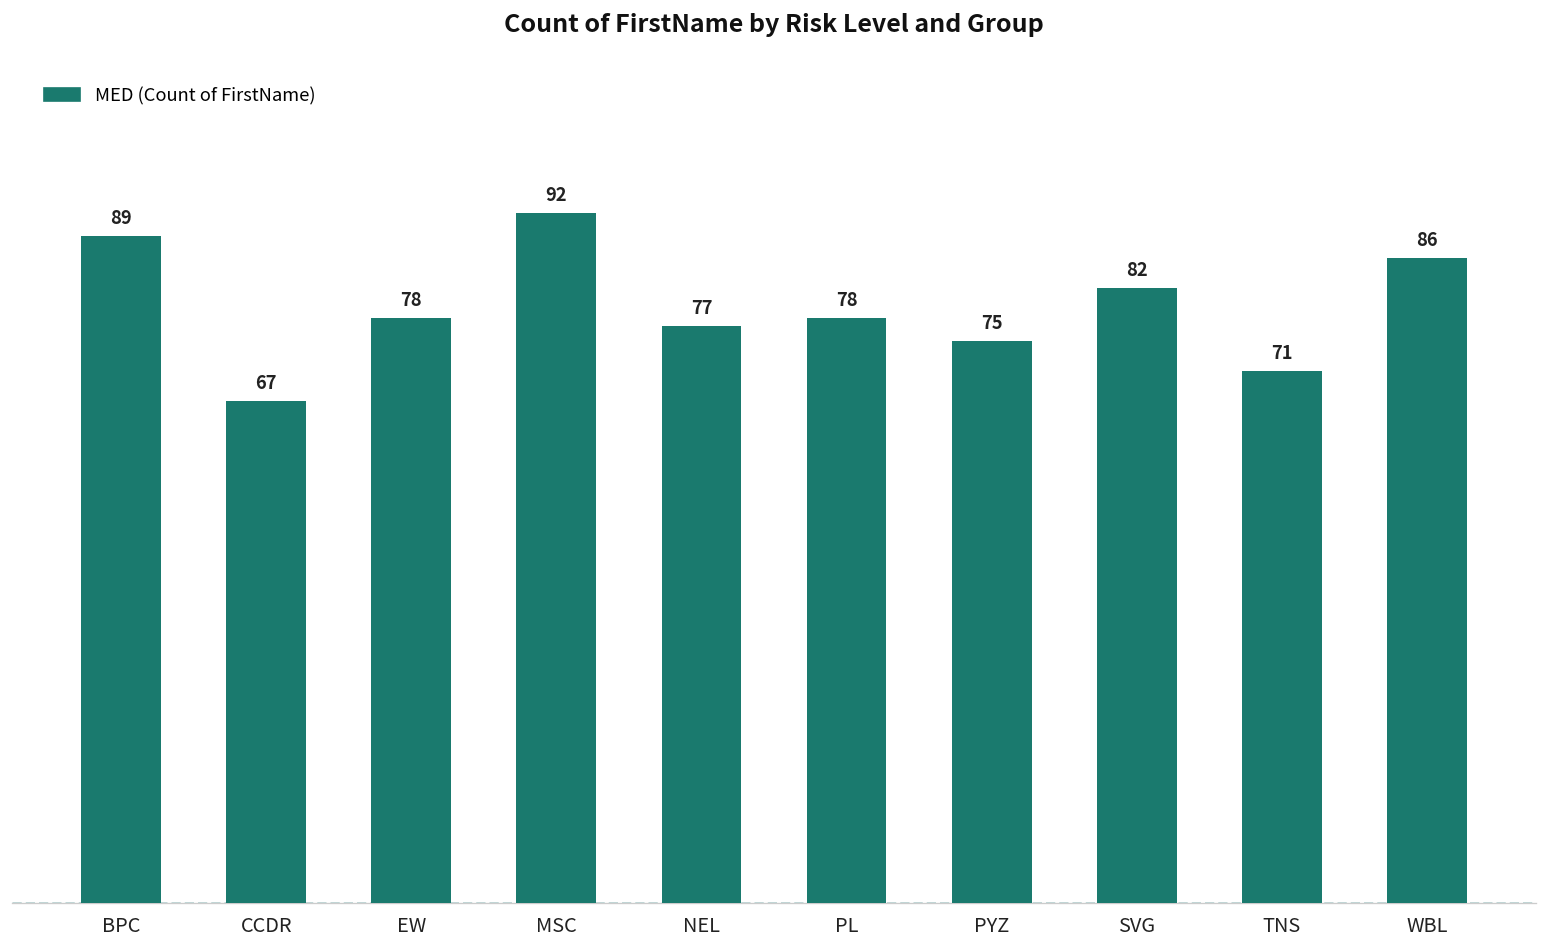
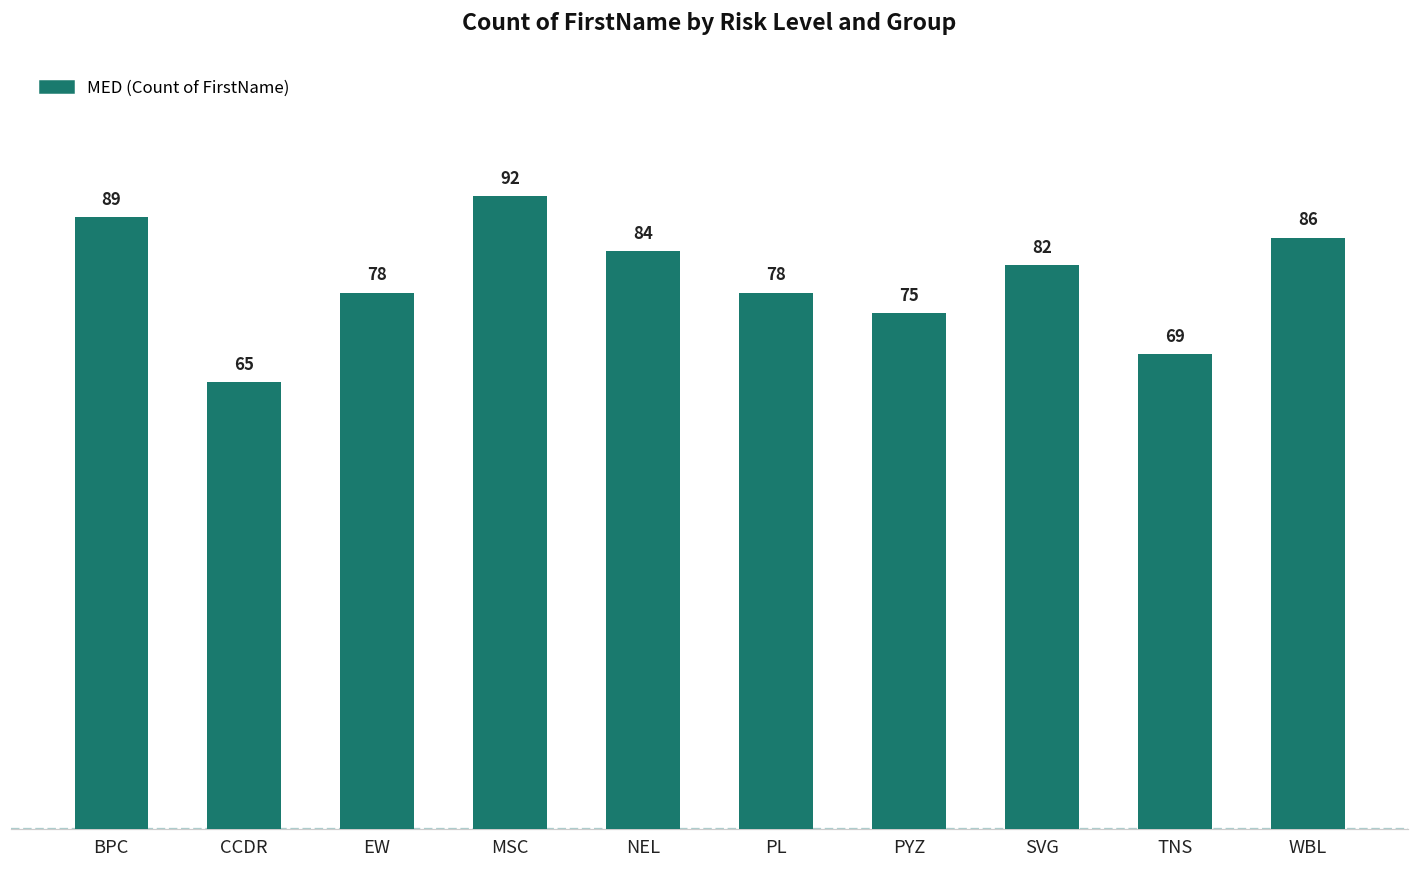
CCDR: 67 -> 65
NEL: 77 -> 84
TNS: 71 -> 69
